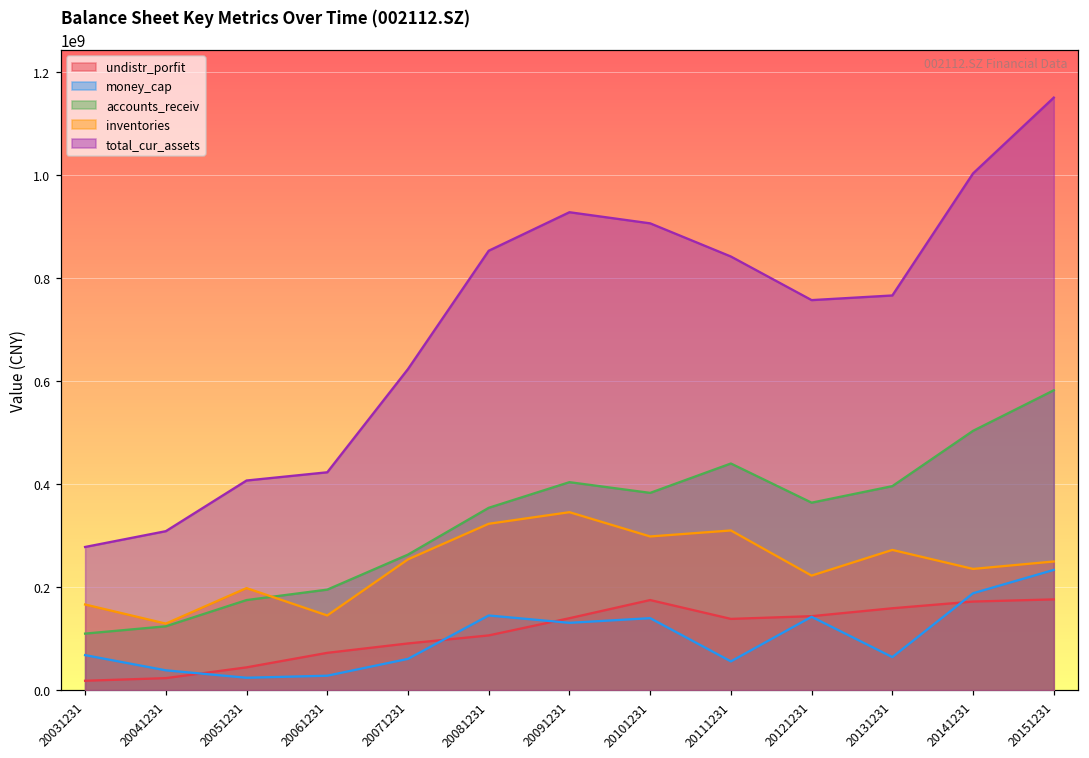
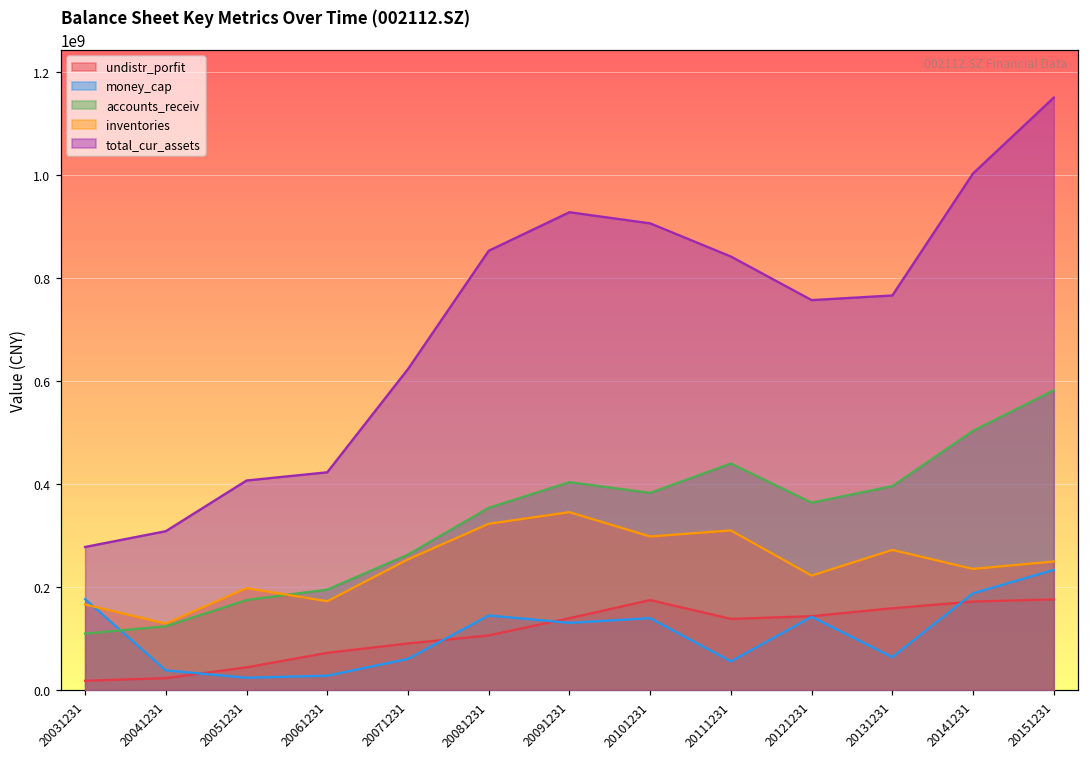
money_cap, 20031231: 70000000 -> 180000000
inventories, 20061231: 140000000 -> 170000000
